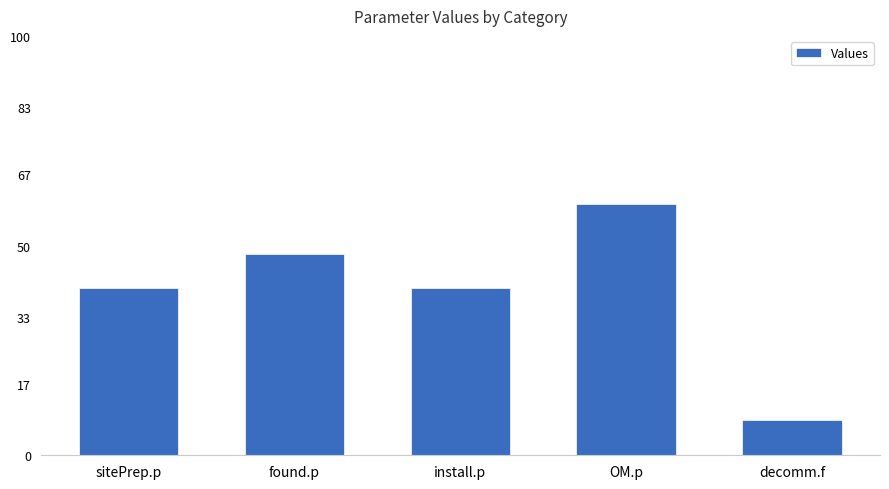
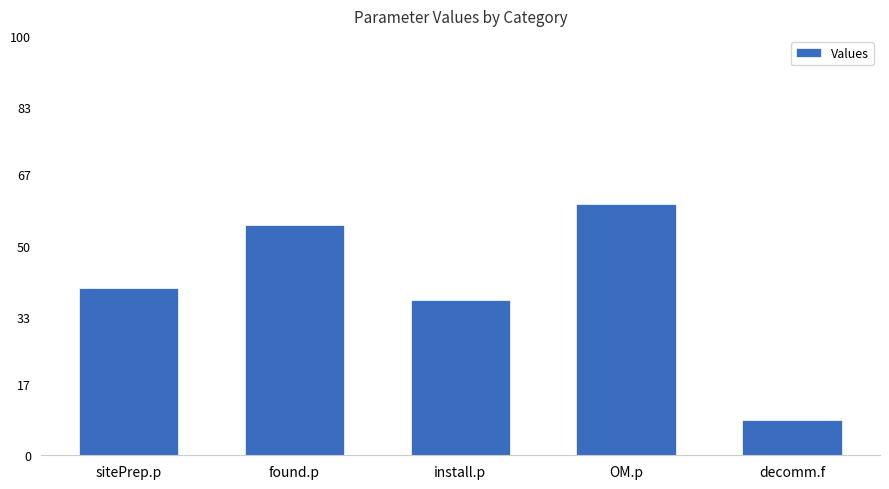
found.p: 48 -> 55
install.p: 40 -> 37
